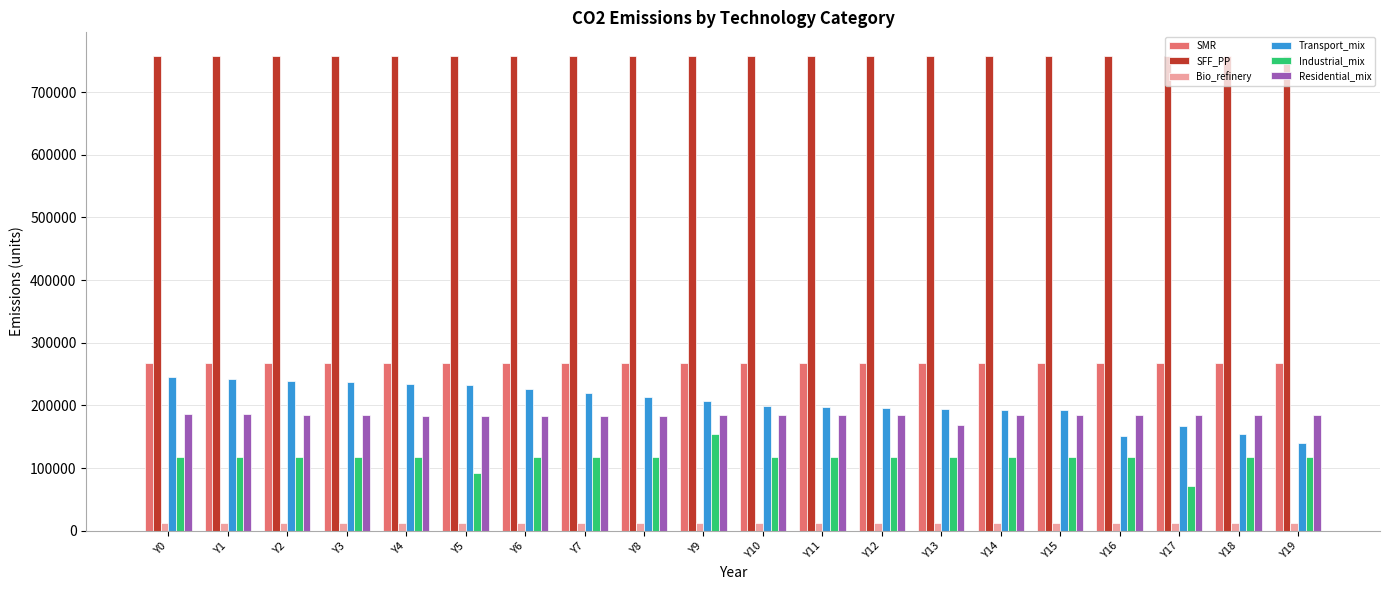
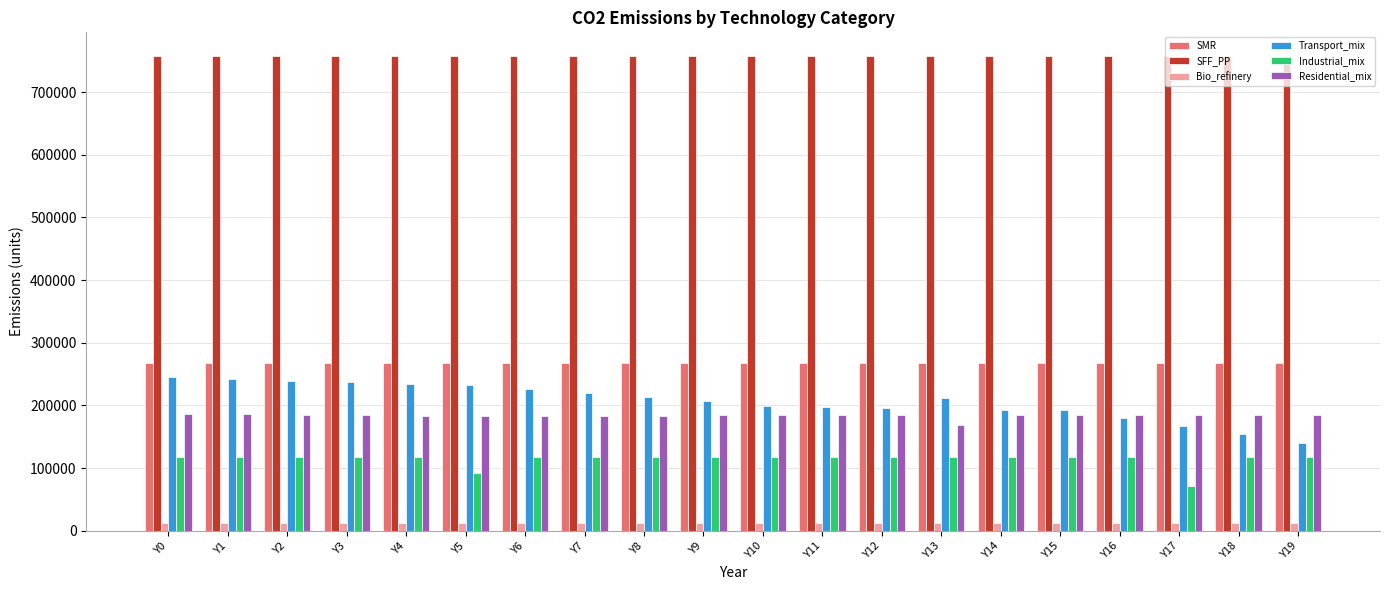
Industrial_mix, Y9: 150000 -> 120000
Transport_mix, Y13: 190000 -> 210000
Transport_mix, Y16: 150000 -> 180000
